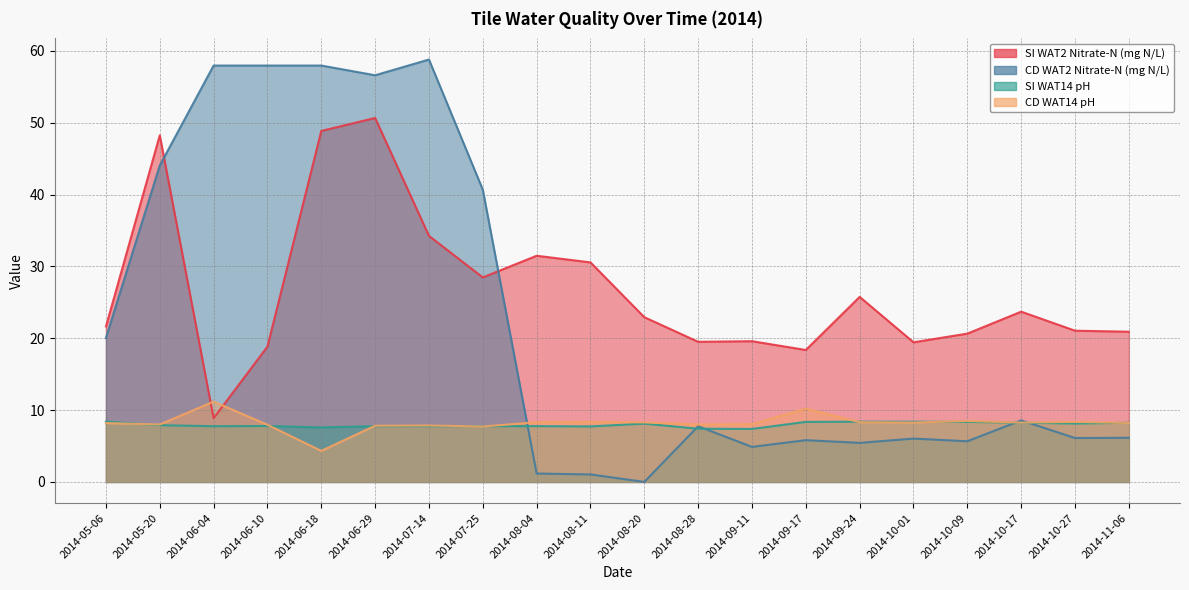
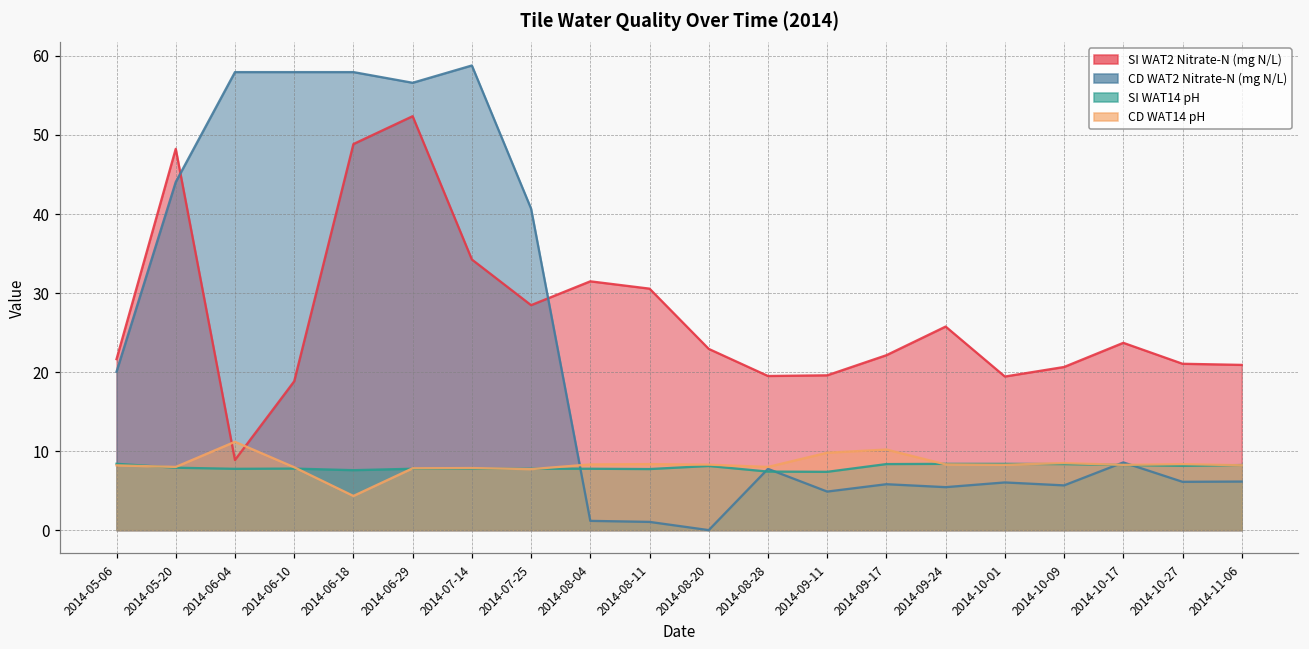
SI WAT2 Nitrate-N (mg N/L), 2014-06-29: 51 -> 52
CD WAT14 pH, 2014-09-11: 8 -> 10
SI WAT2 Nitrate-N (mg N/L), 2014-09-17: 18 -> 22
